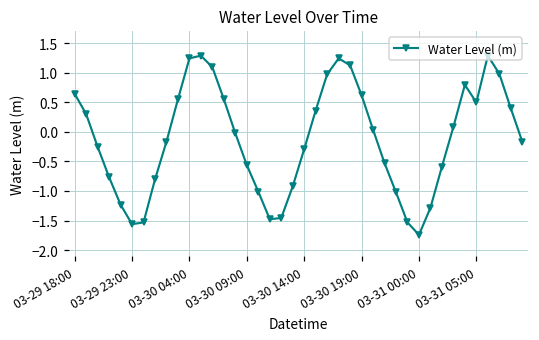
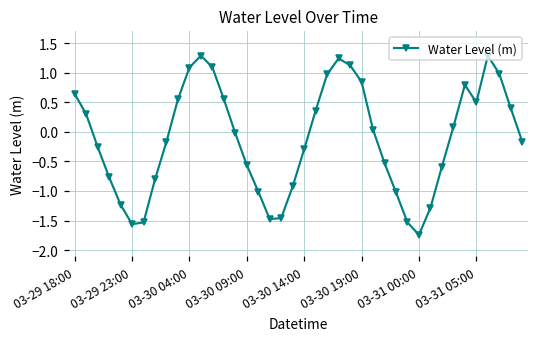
03-30 04:00: 1.2 -> 1.1
03-30 19:00: 0.6 -> 0.8
